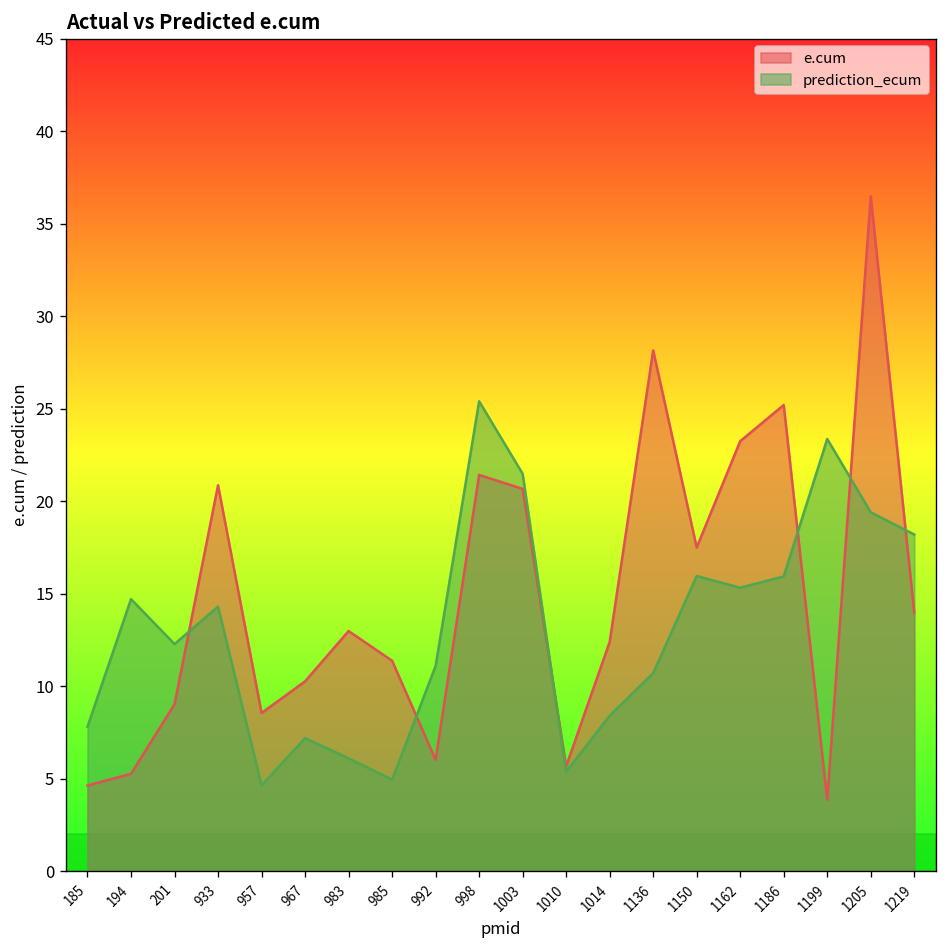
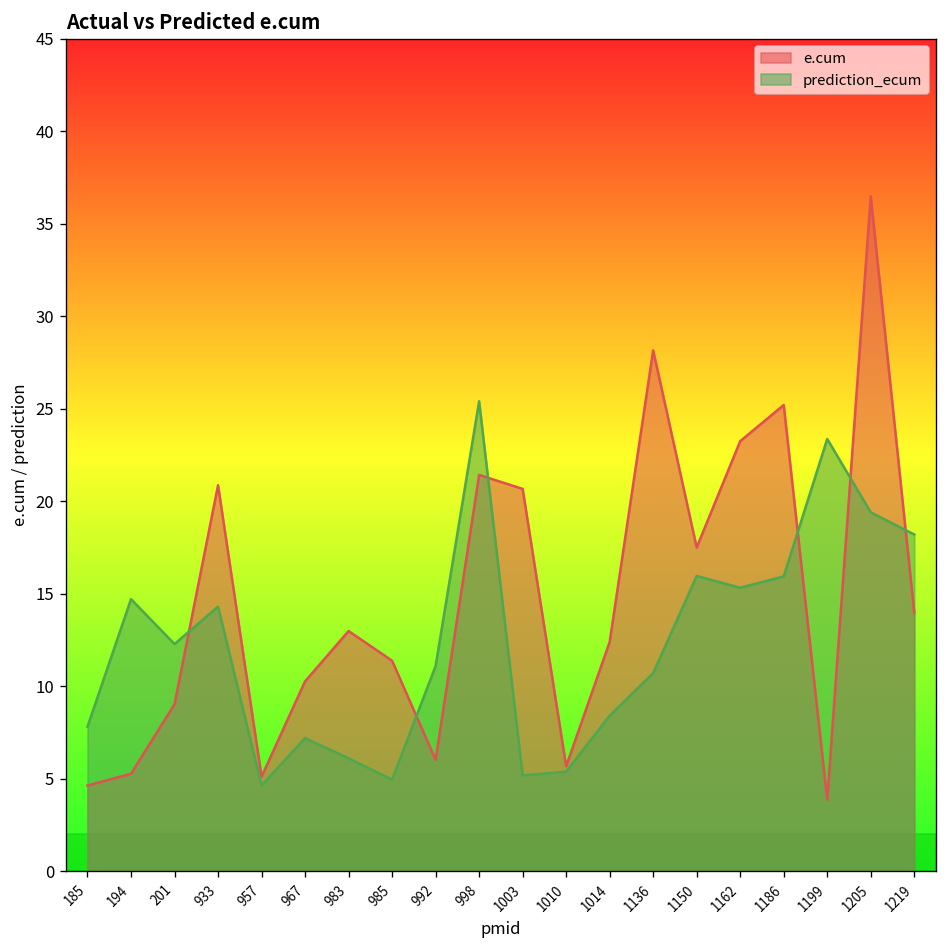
e.cum, 957: 8.6 -> 5.1
prediction_ecum, 1003: 21.5 -> 5.2
